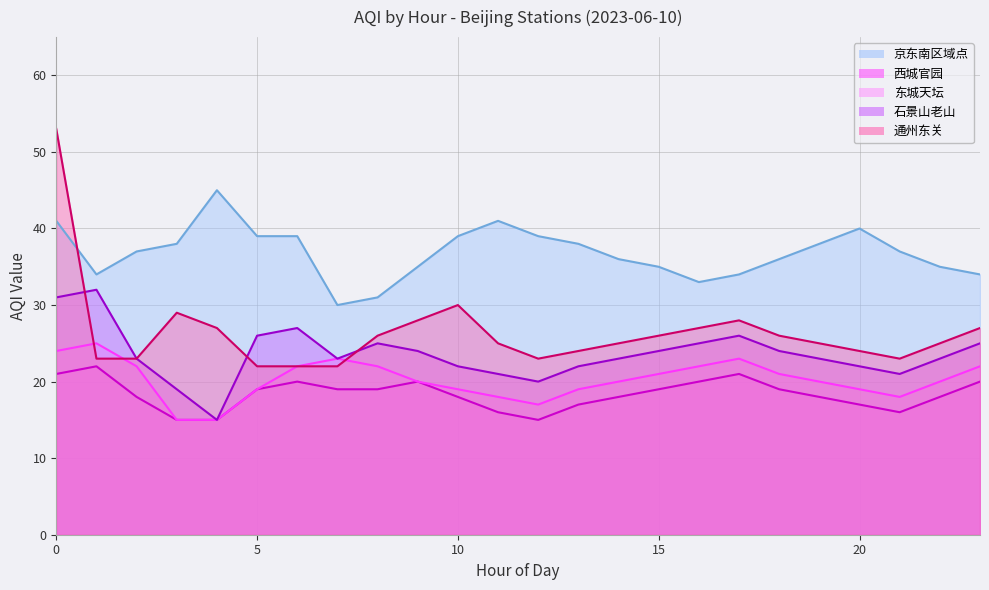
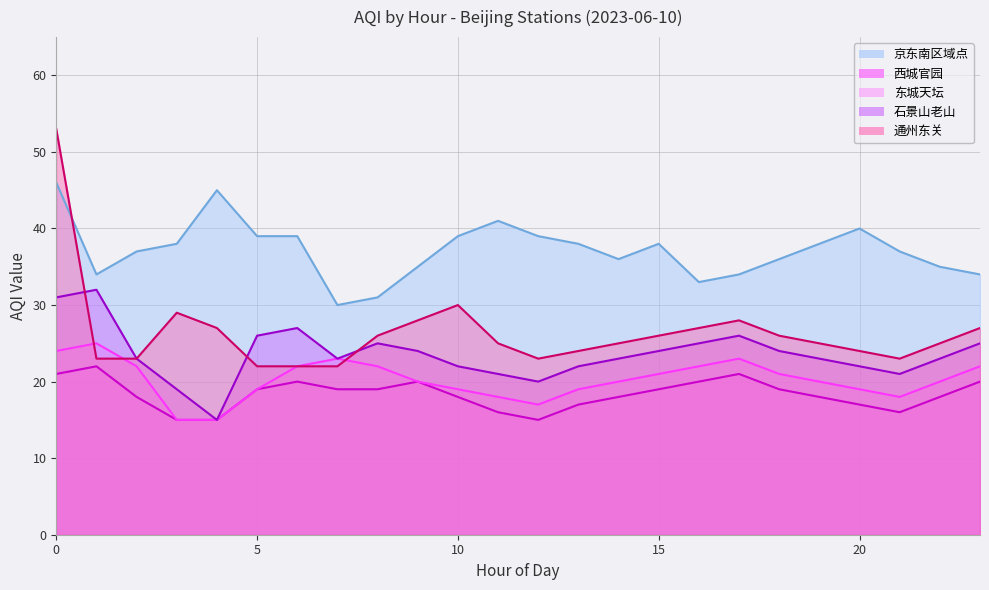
京东南区域点, 0: 41 -> 46
京东南区域点, 15: 35 -> 38
